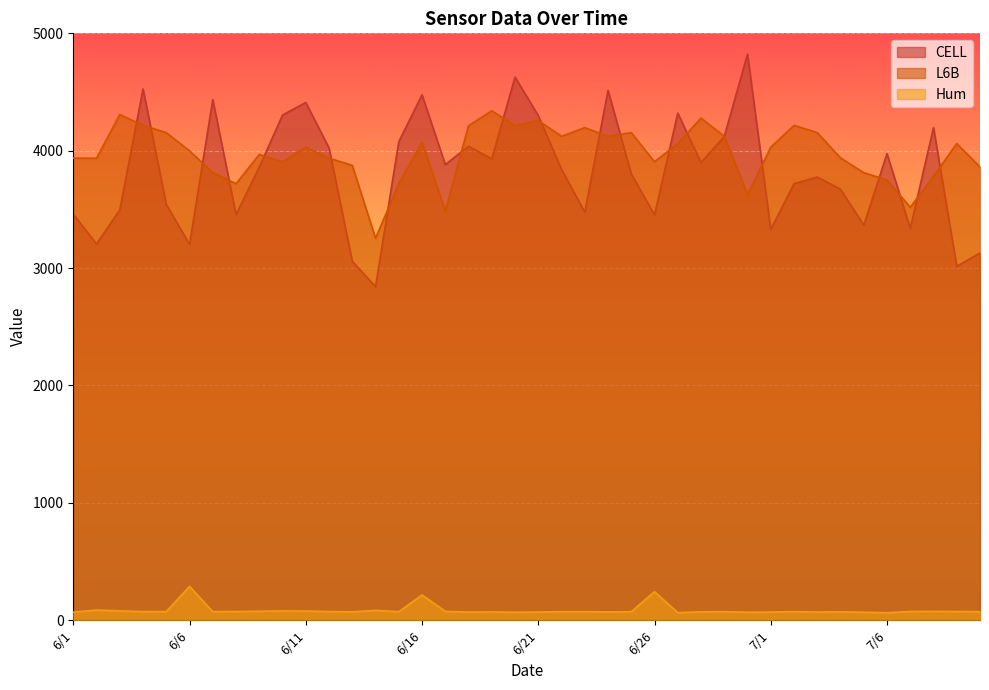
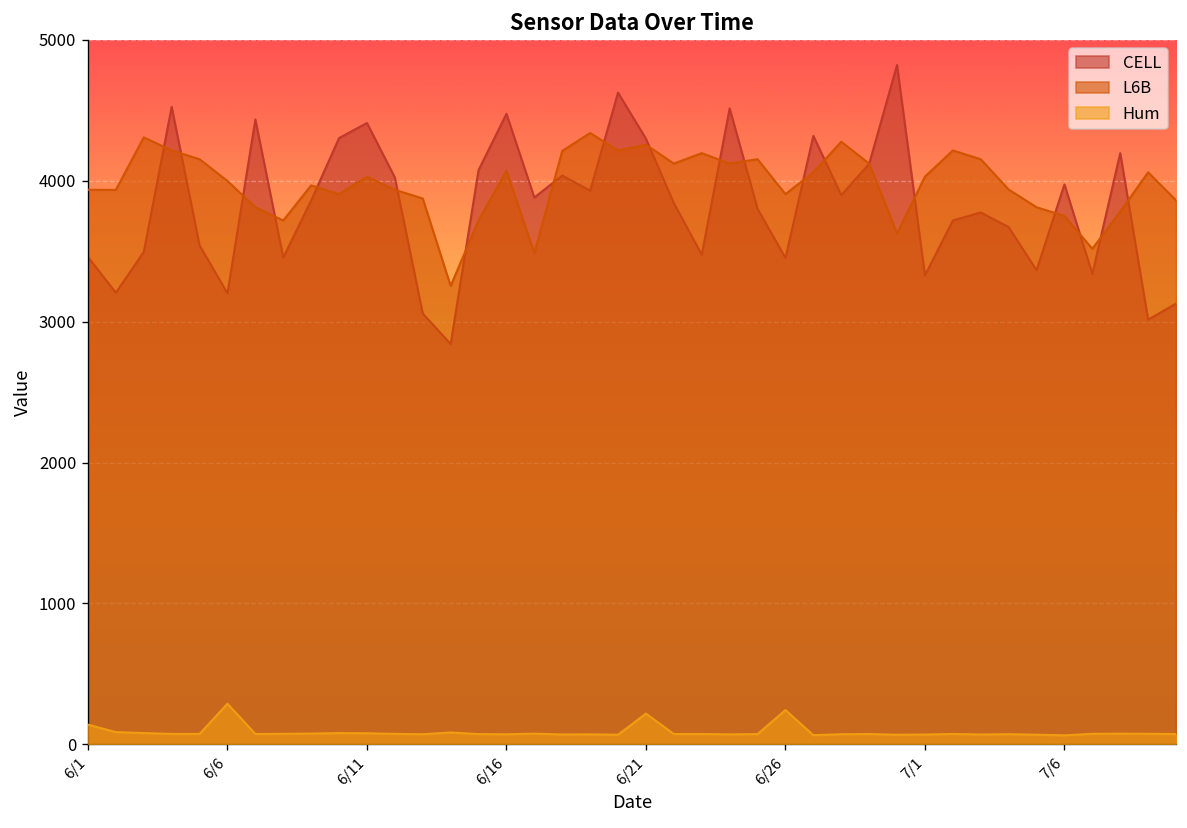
Hum, 6/1: 70 -> 140
Hum, 6/16: 220 -> 70
Hum, 6/21: 70 -> 220
